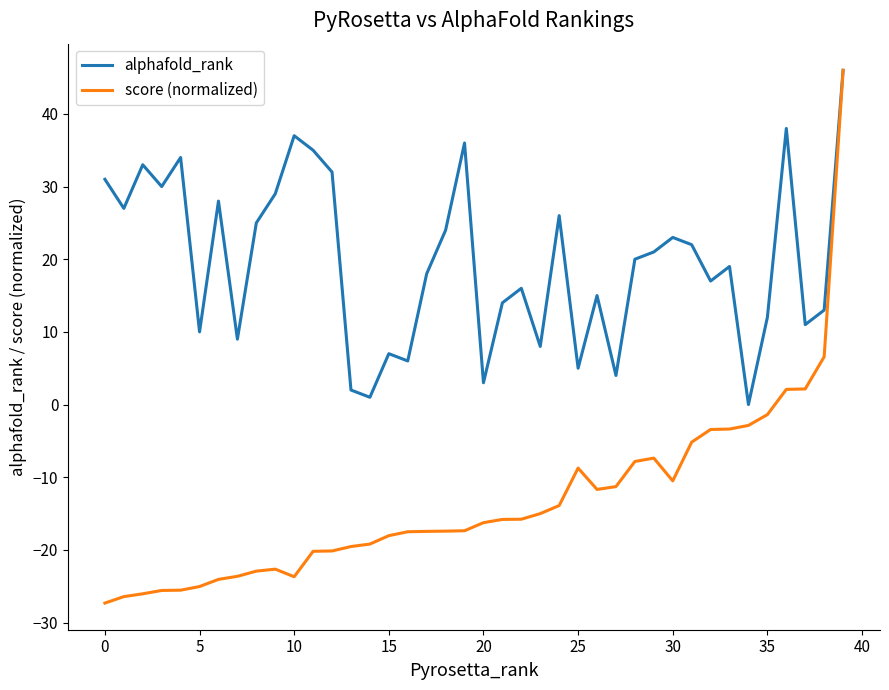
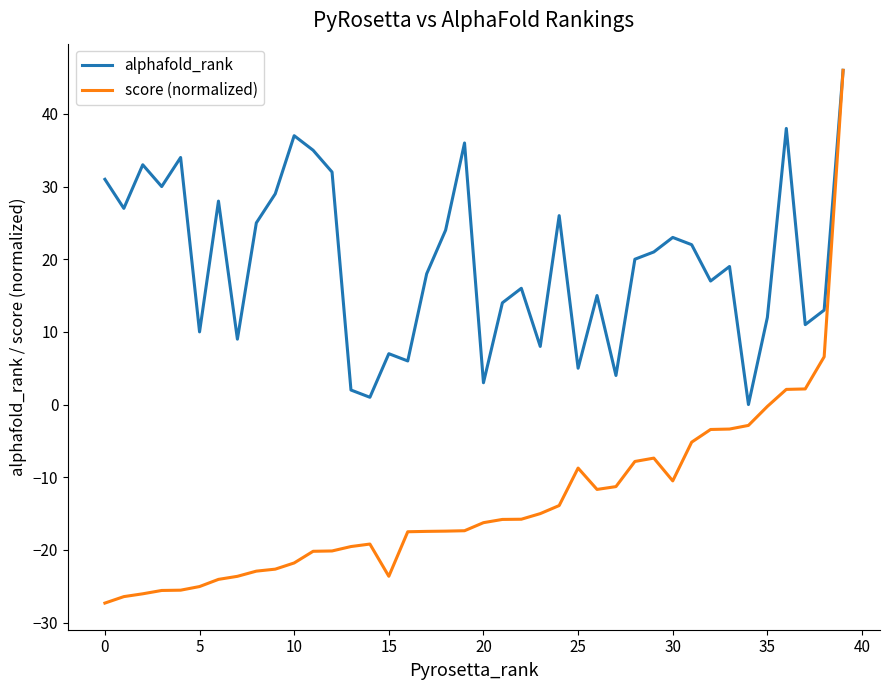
score (normalized), 10: -24 -> -22
score (normalized), 15: -18 -> -24
score (normalized), 35: -1 -> 0
